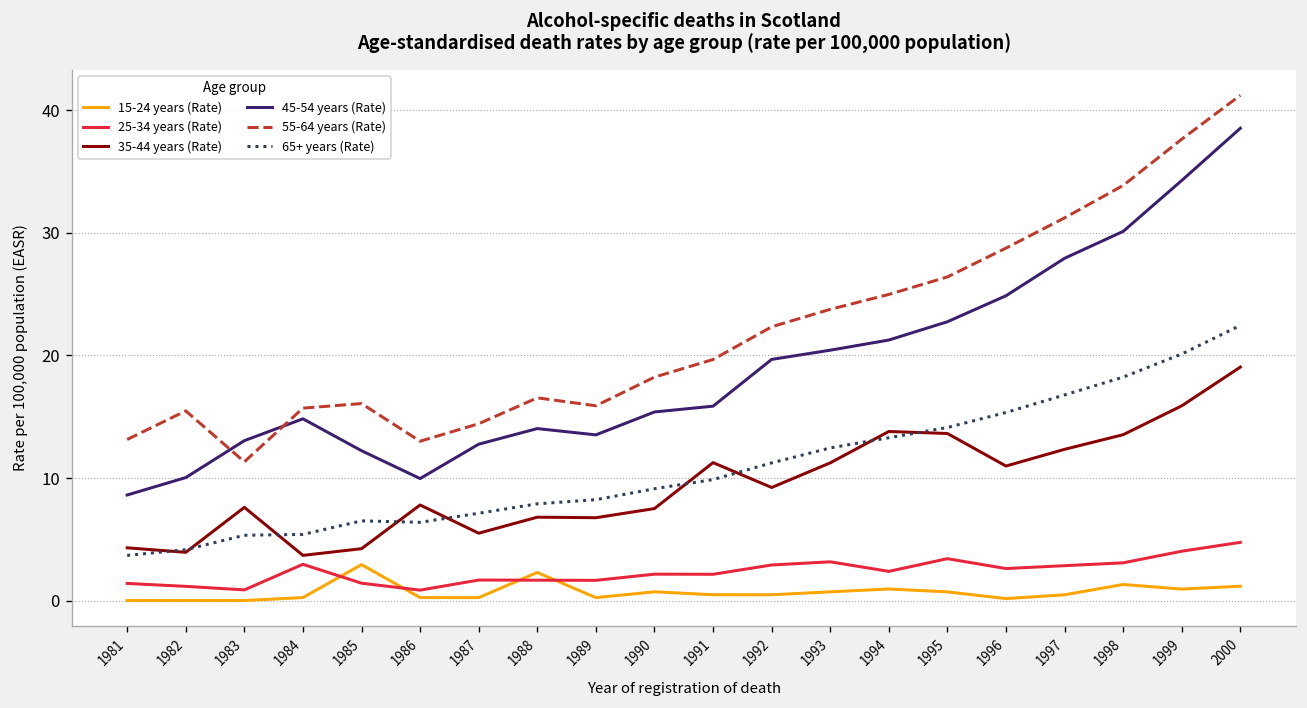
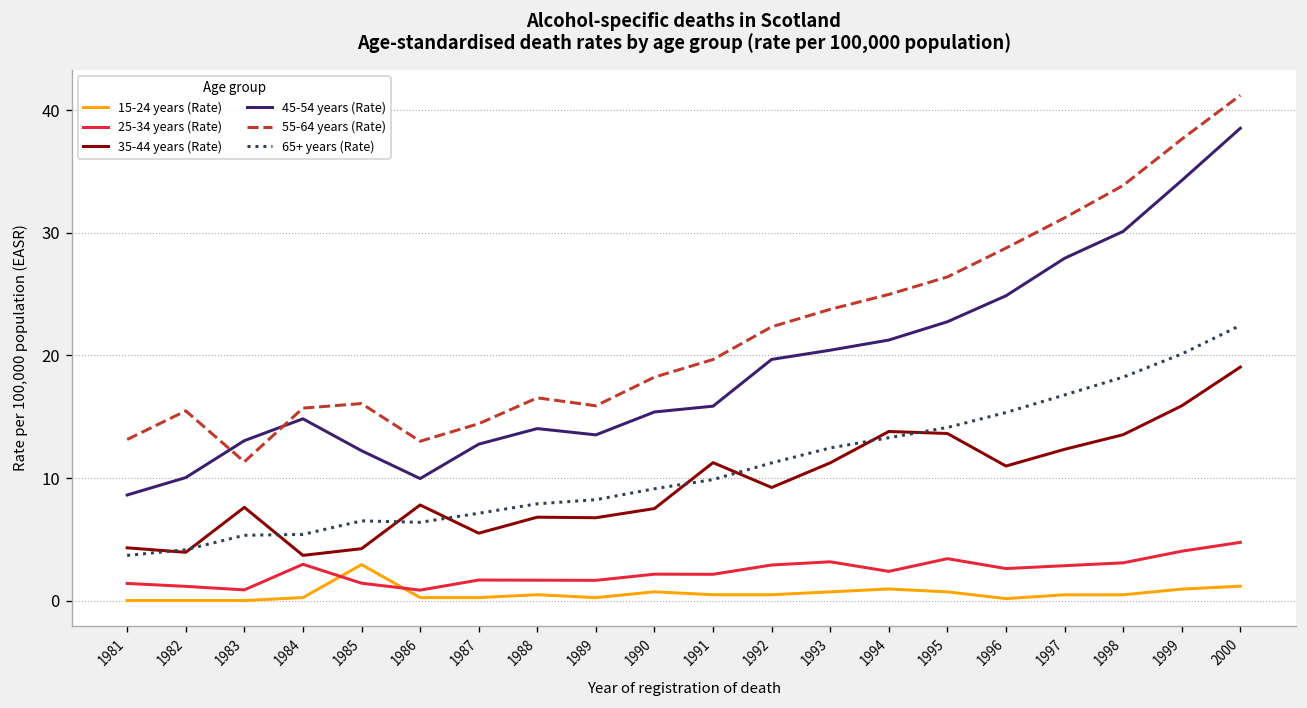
15-24 years (Rate), 1988: 2.3 -> 0.5
15-24 years (Rate), 1998: 1.3 -> 0.5
